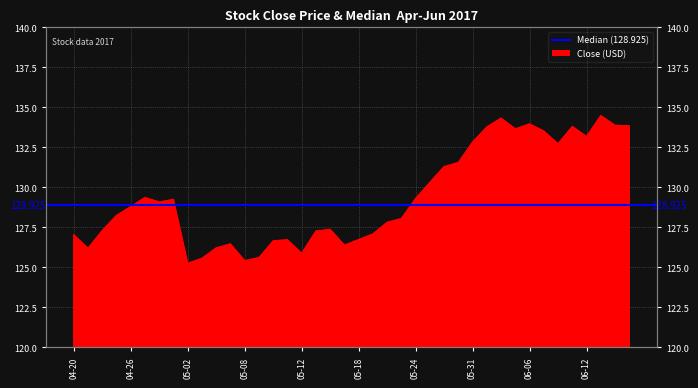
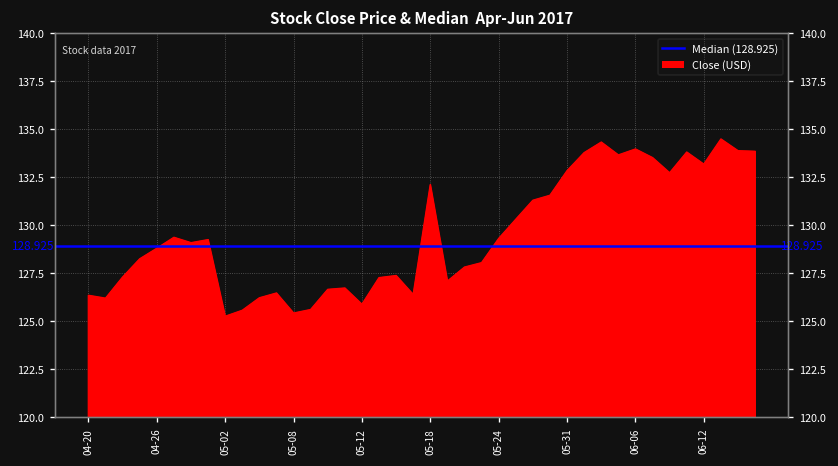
04-20: 127.0 -> 126.3
05-18: 126.7 -> 132.1
